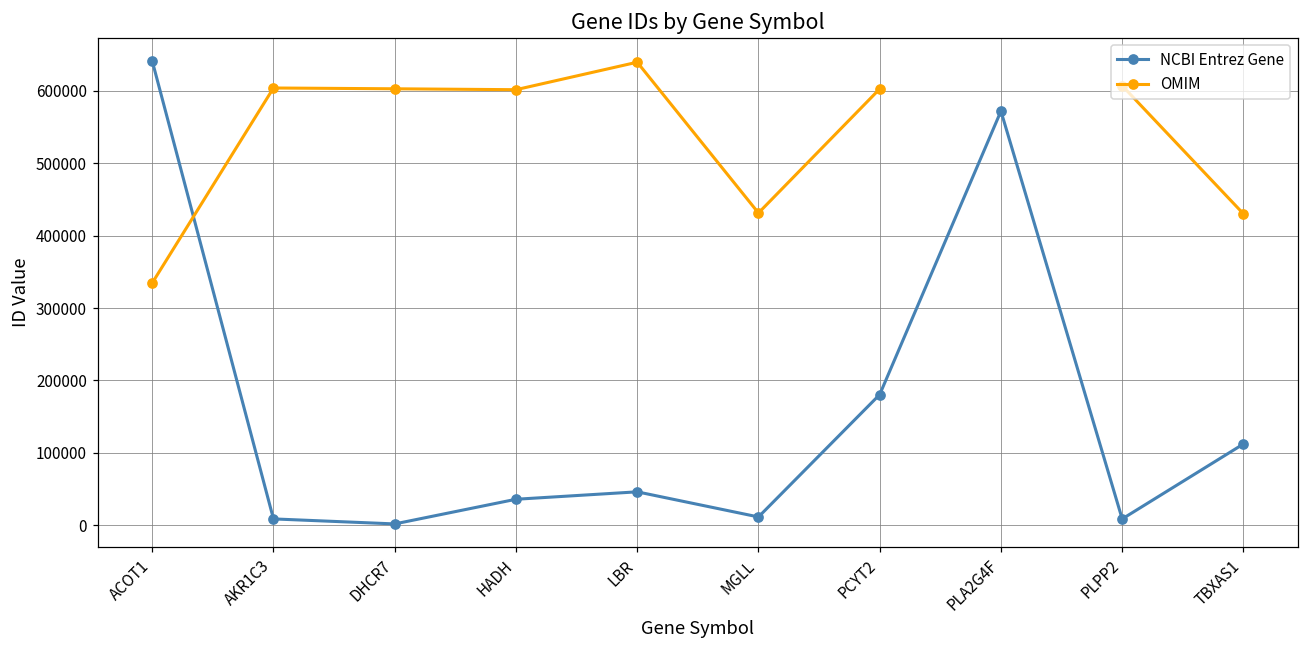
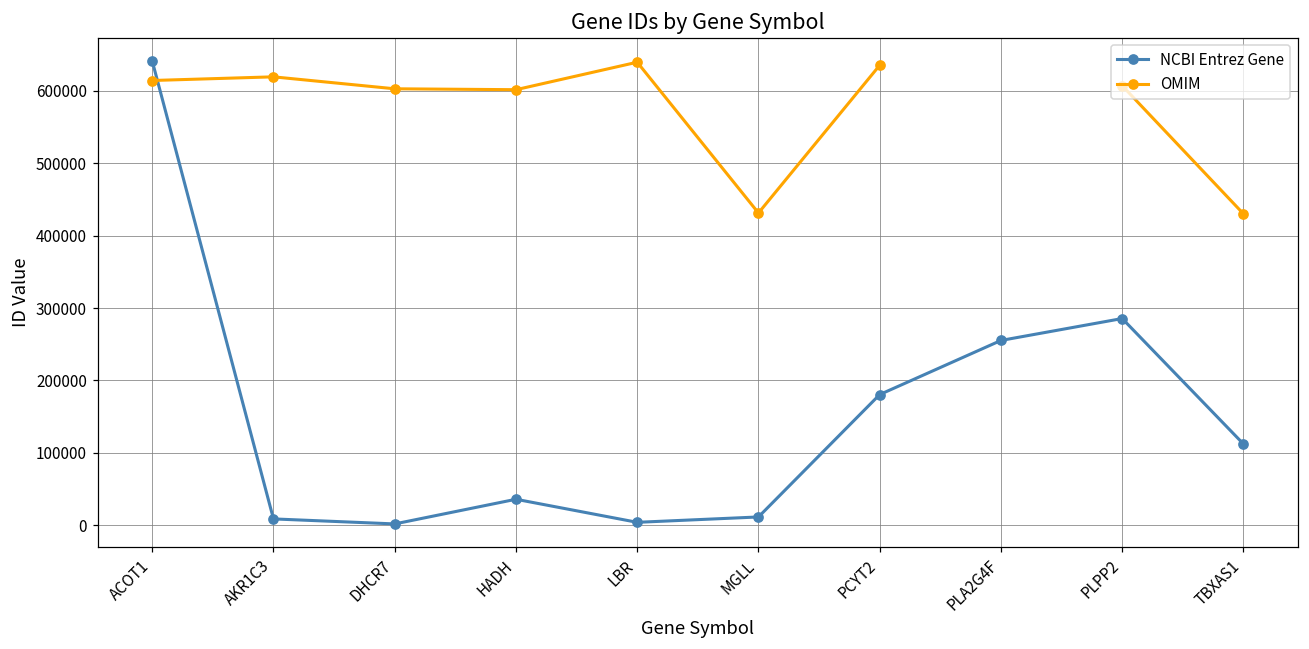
OMIM, ACOT1: 330000 -> 610000
OMIM, AKR1C3: 600000 -> 620000
NCBI Entrez Gene, LBR: 50000 -> 0
OMIM, PCYT2: 600000 -> 640000
NCBI Entrez Gene, PLA2G4F: 570000 -> 260000
NCBI Entrez Gene, PLPP2: 10000 -> 290000
